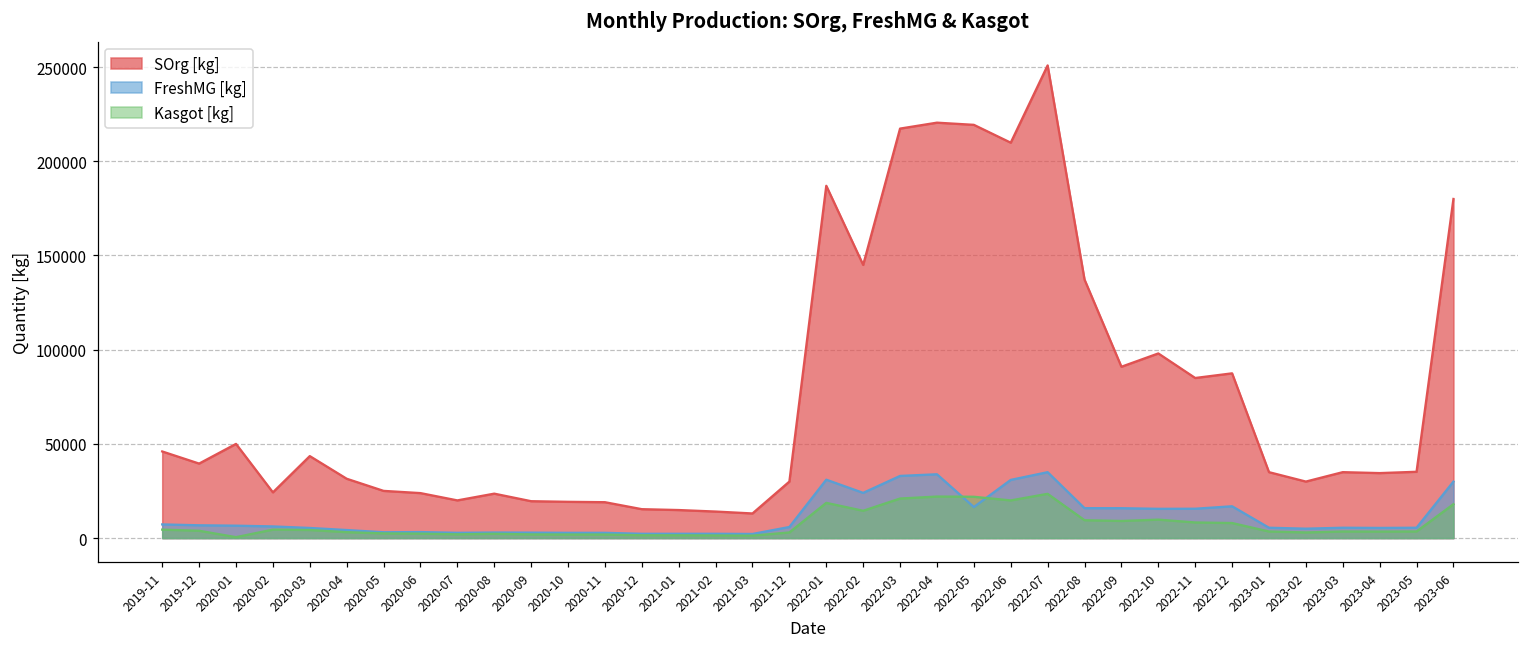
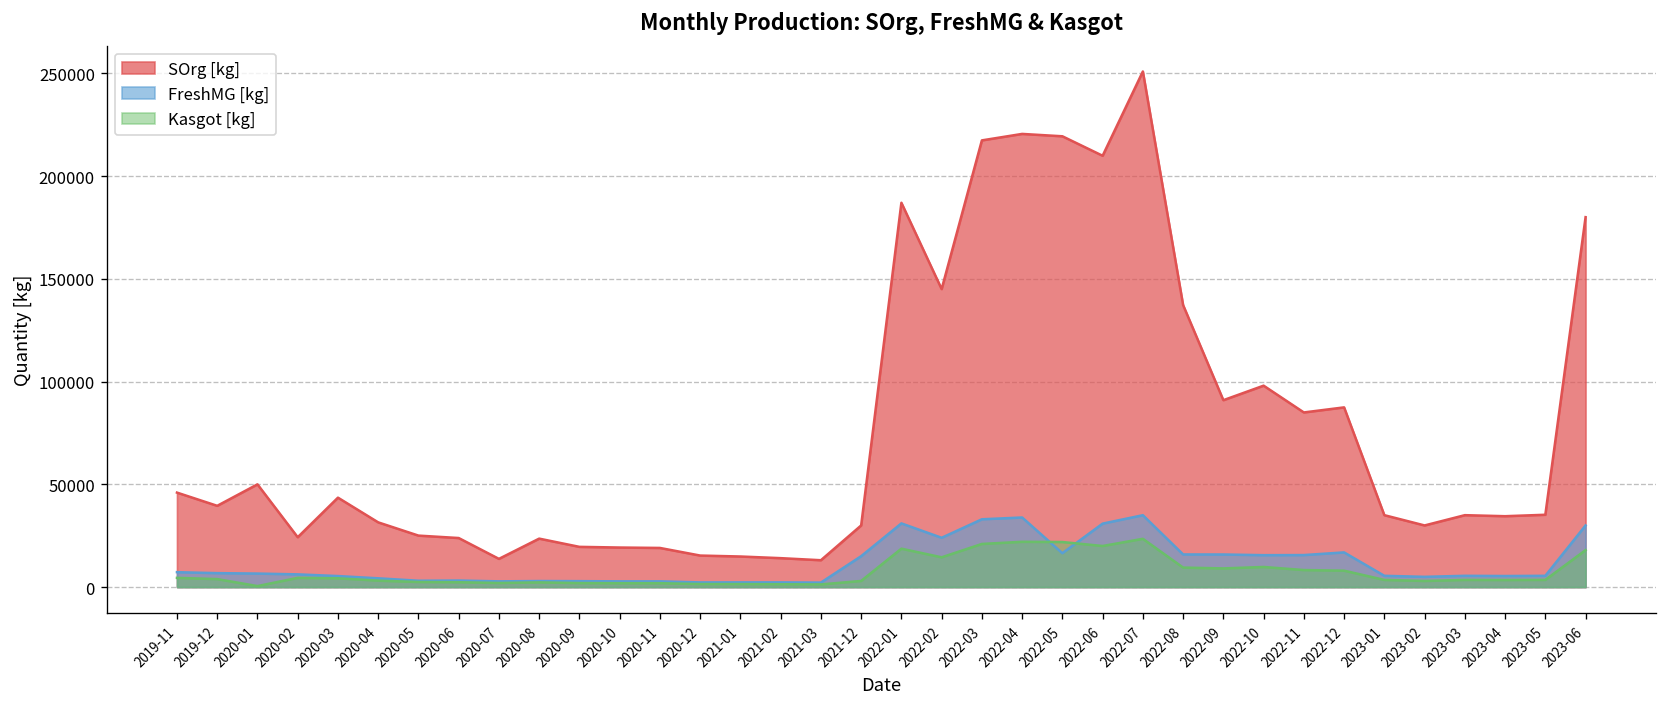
SOrg [kg], 2020-07: 20000 -> 14000
FreshMG [kg], 2021-12: 6000 -> 15000
